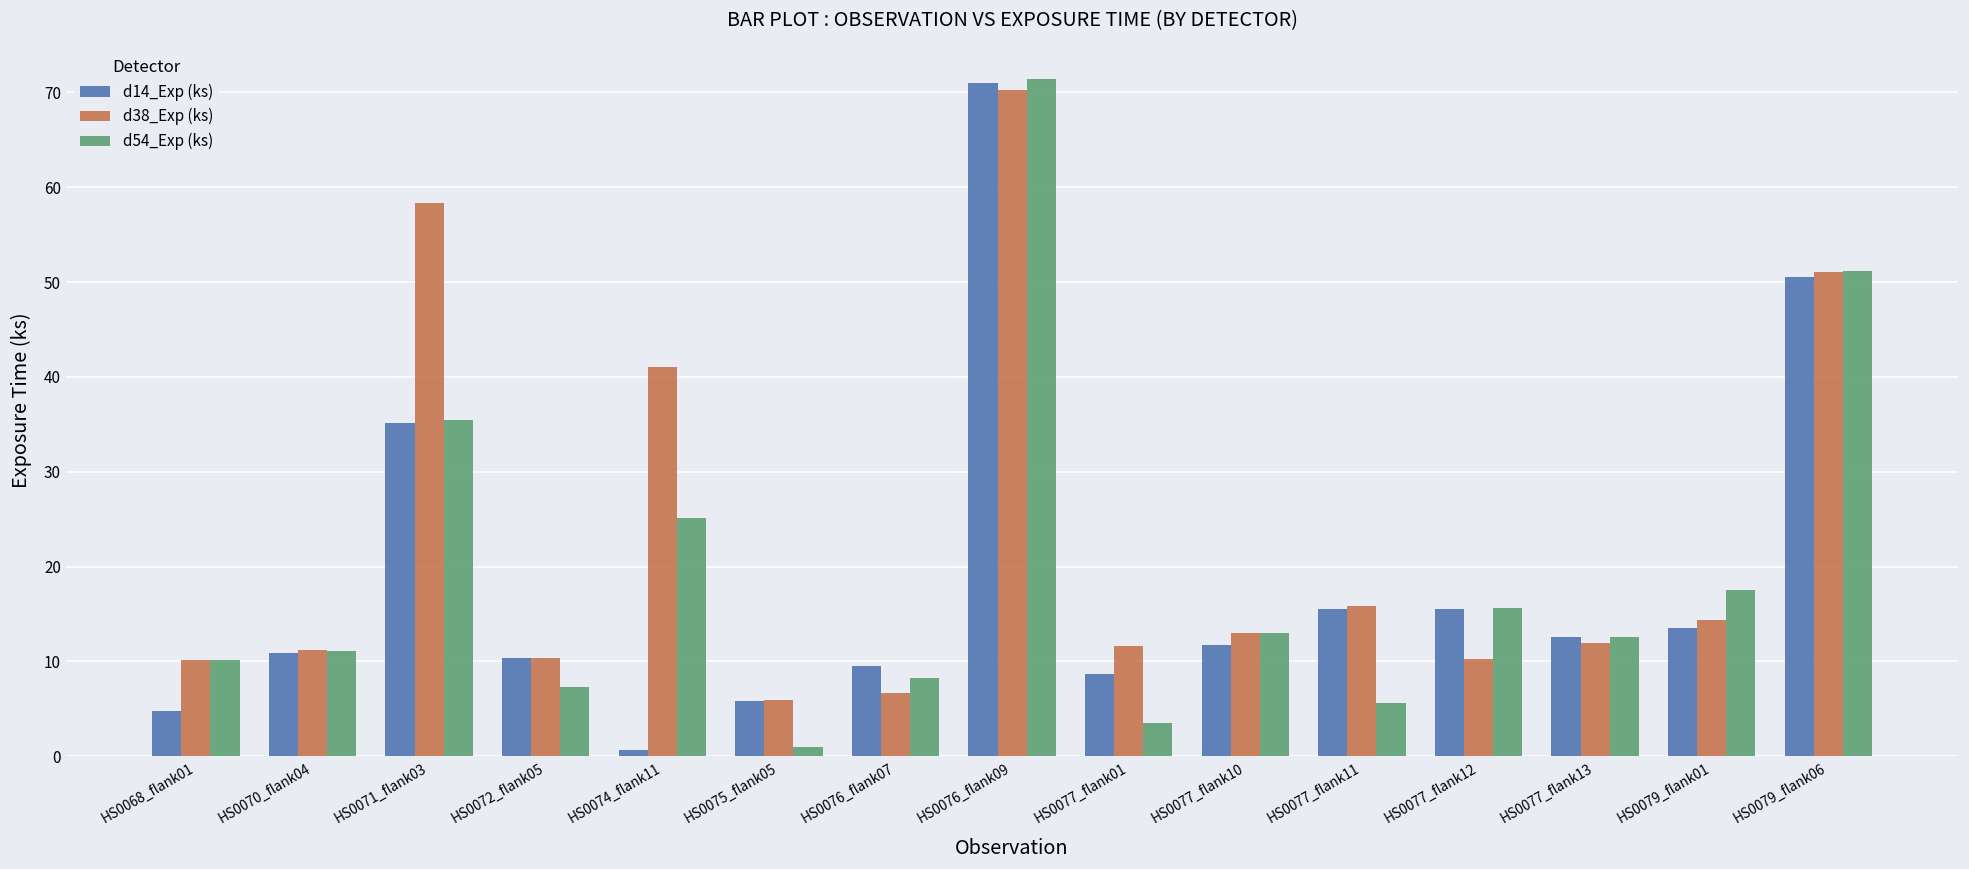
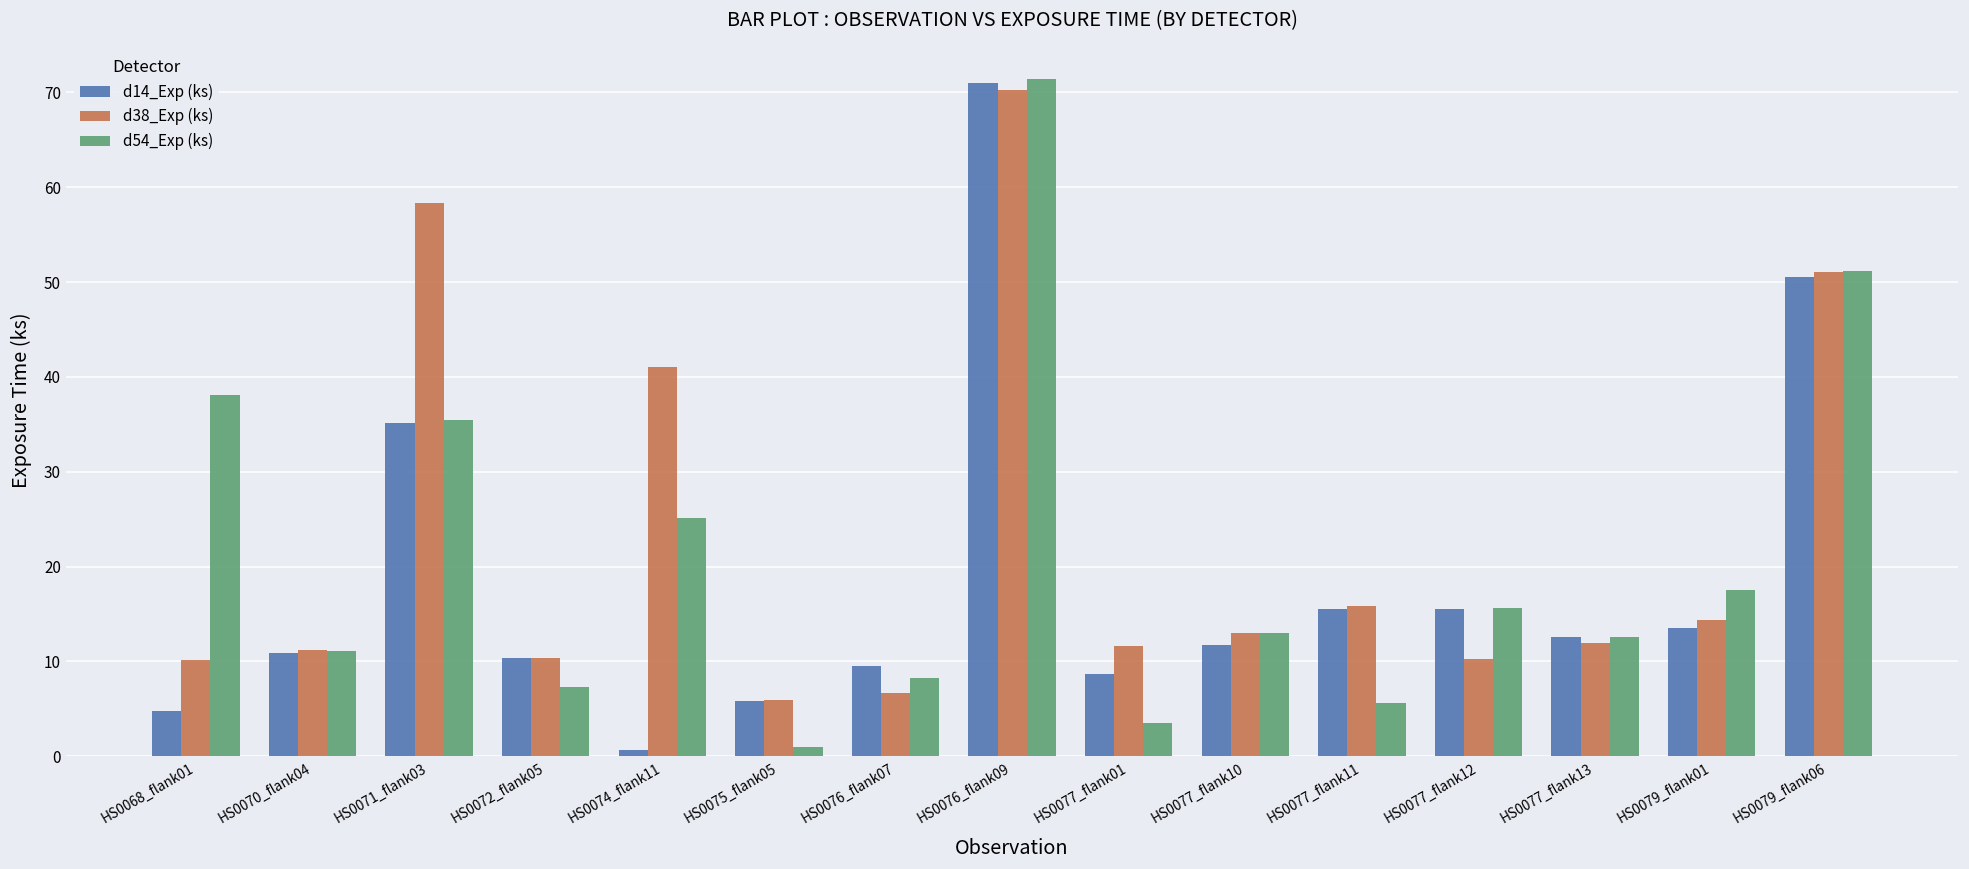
d54_Exp (ks), HS0068_flank01: 10 -> 38
